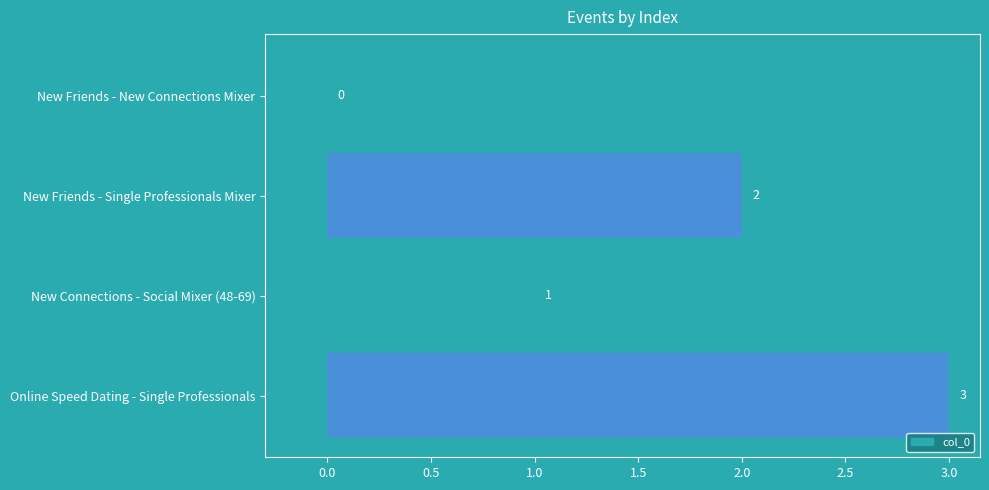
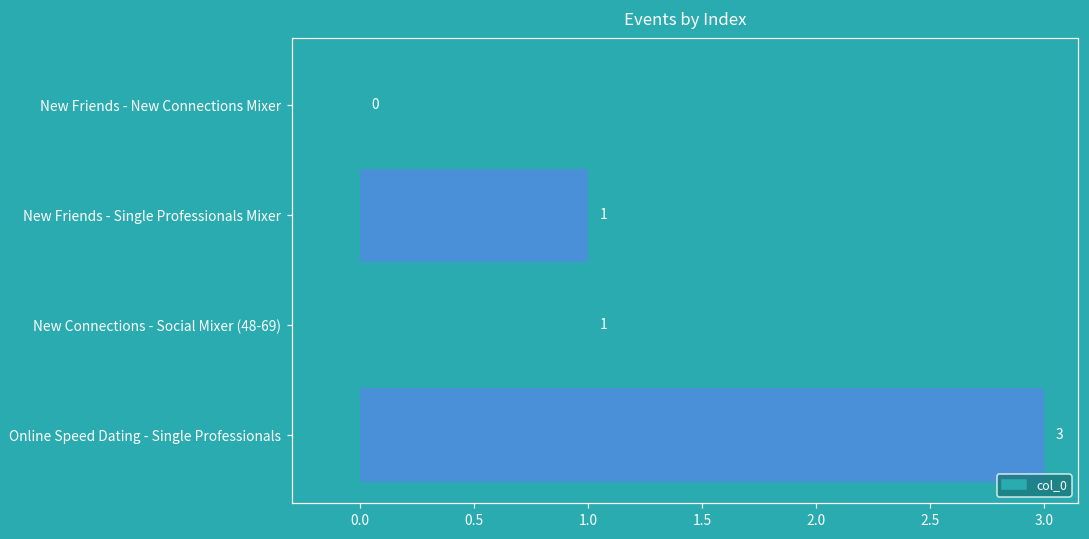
New Friends - Single Professionals Mixer: 2 -> 1
